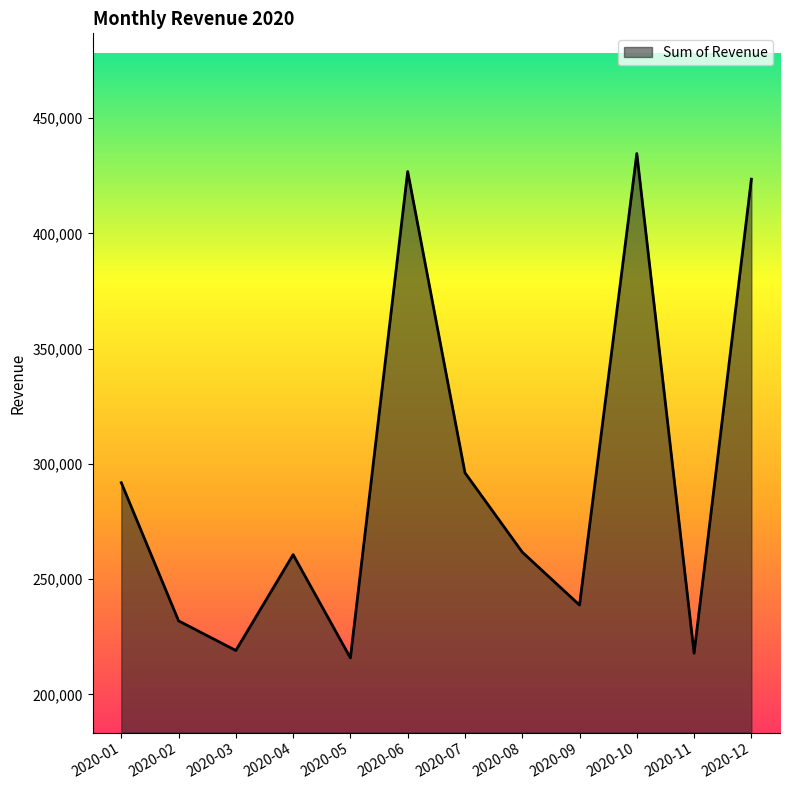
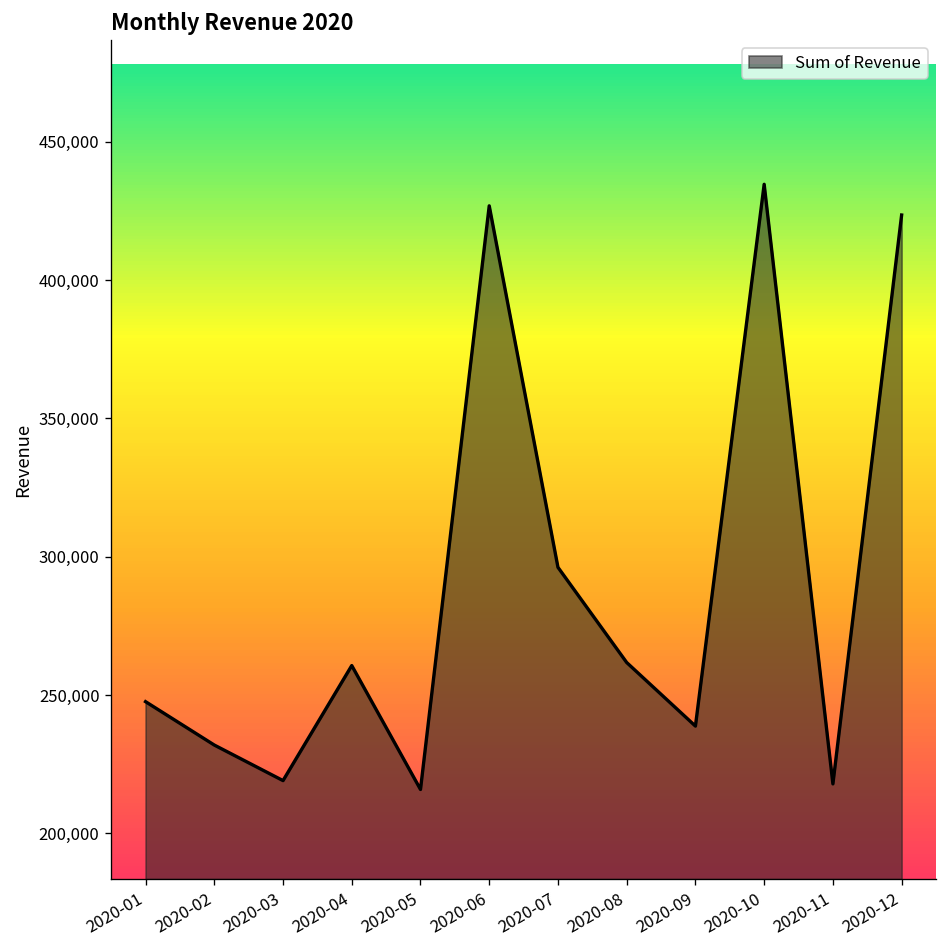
2020-01: 292,000 -> 248,000
